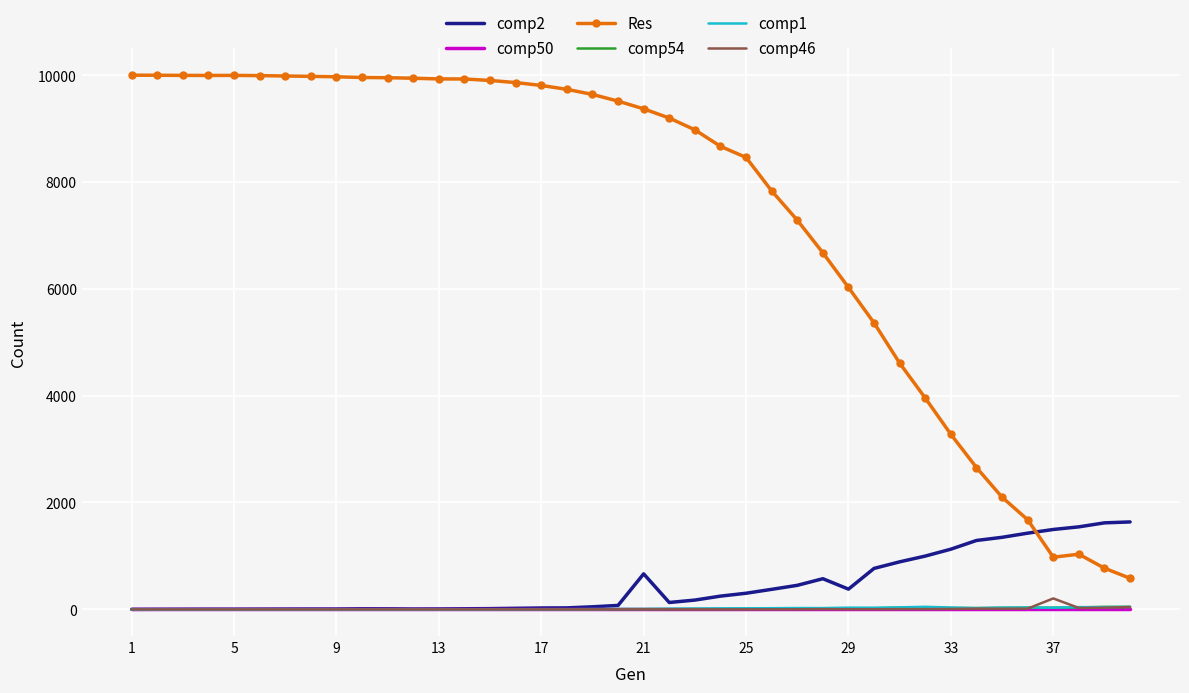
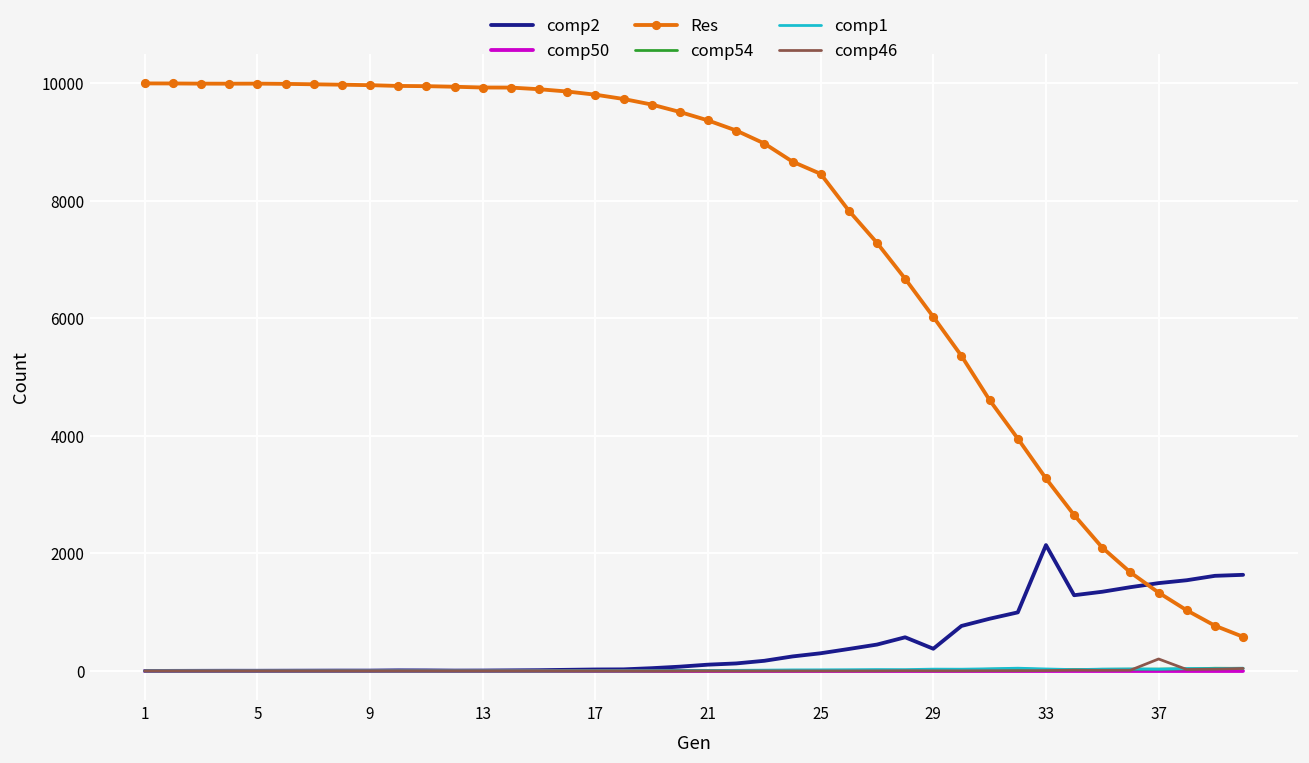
comp2, 21: 700 -> 100
comp2, 33: 1100 -> 2100
Res, 37: 1000 -> 1300
